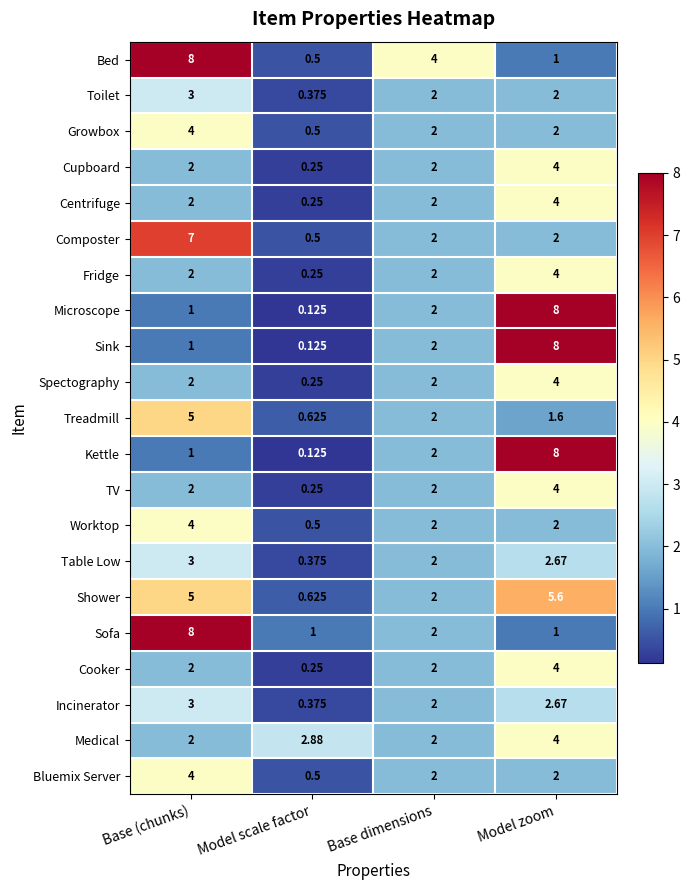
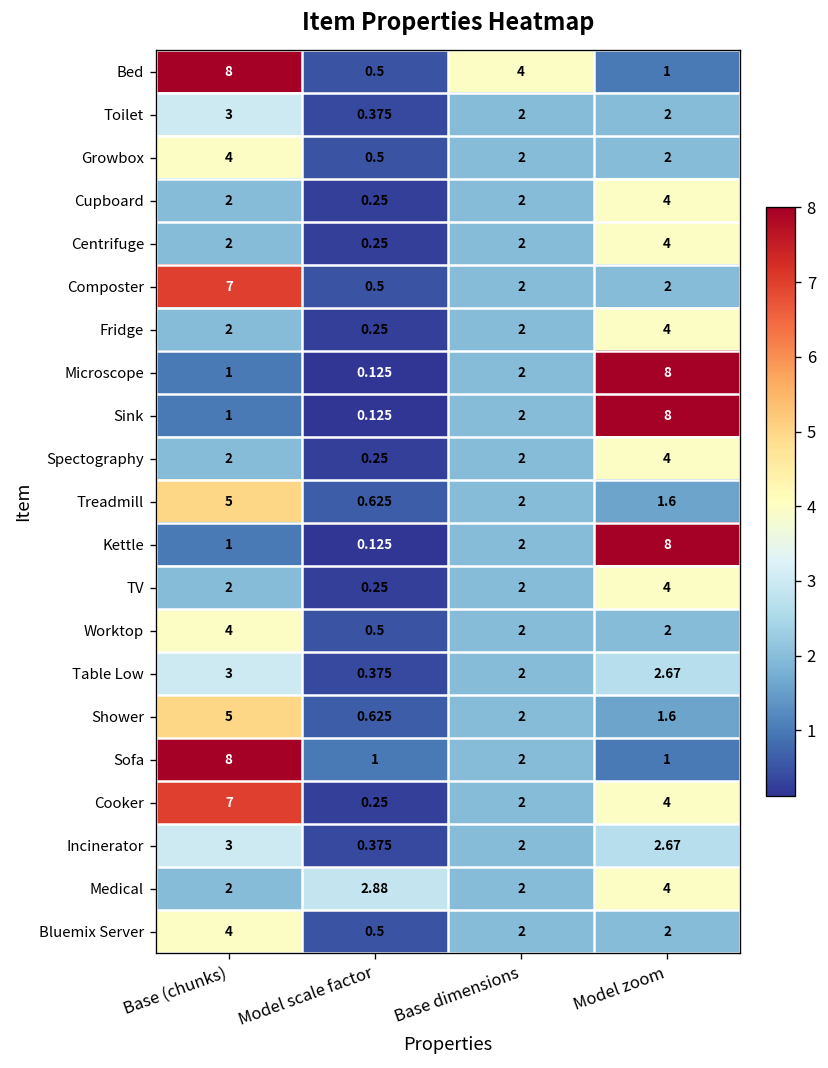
Shower, Model zoom: 5.6 -> 1.6
Cooker, Base (chunks): 2 -> 7
